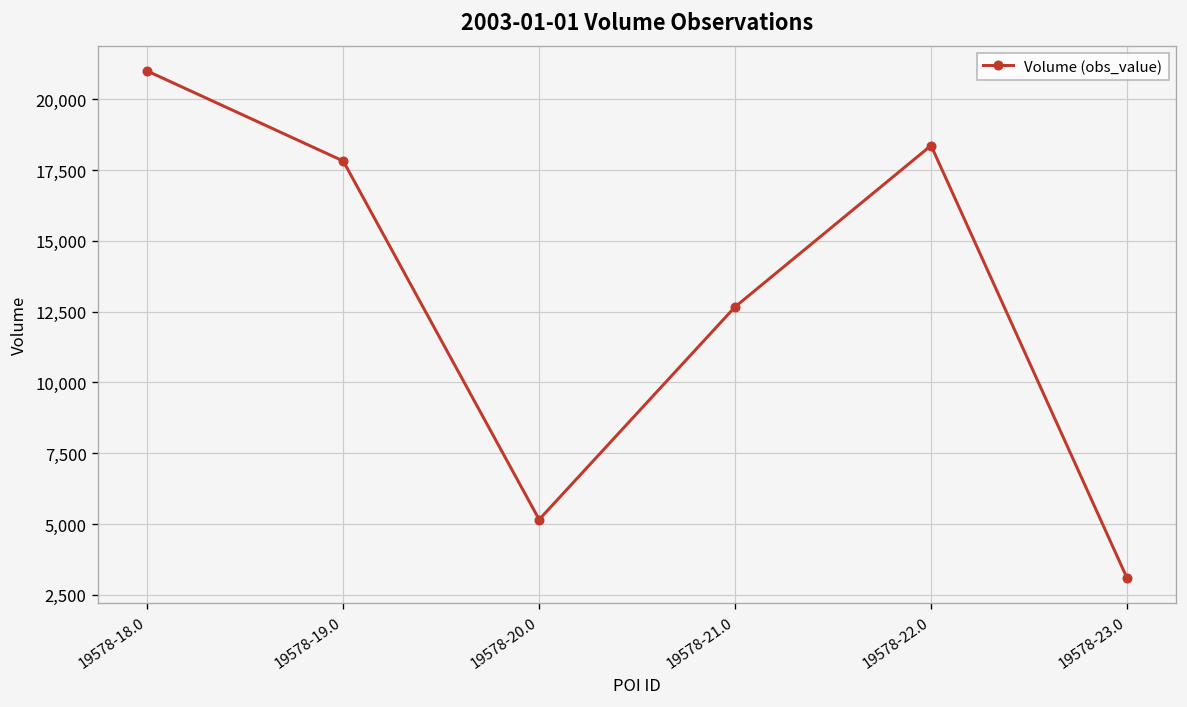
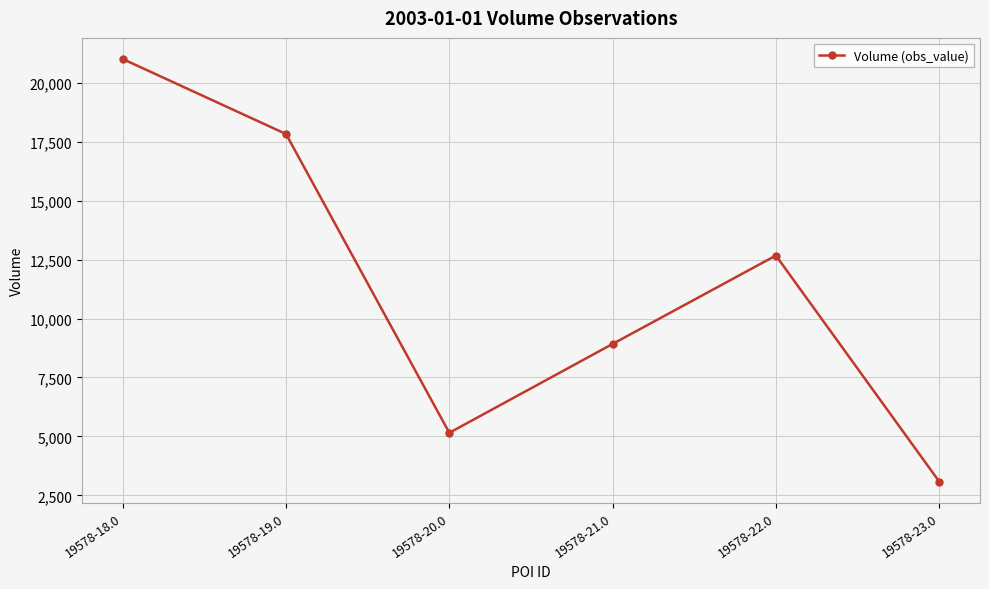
19578-21.0: 12,700 -> 8,900
19578-22.0: 18,400 -> 12,700
